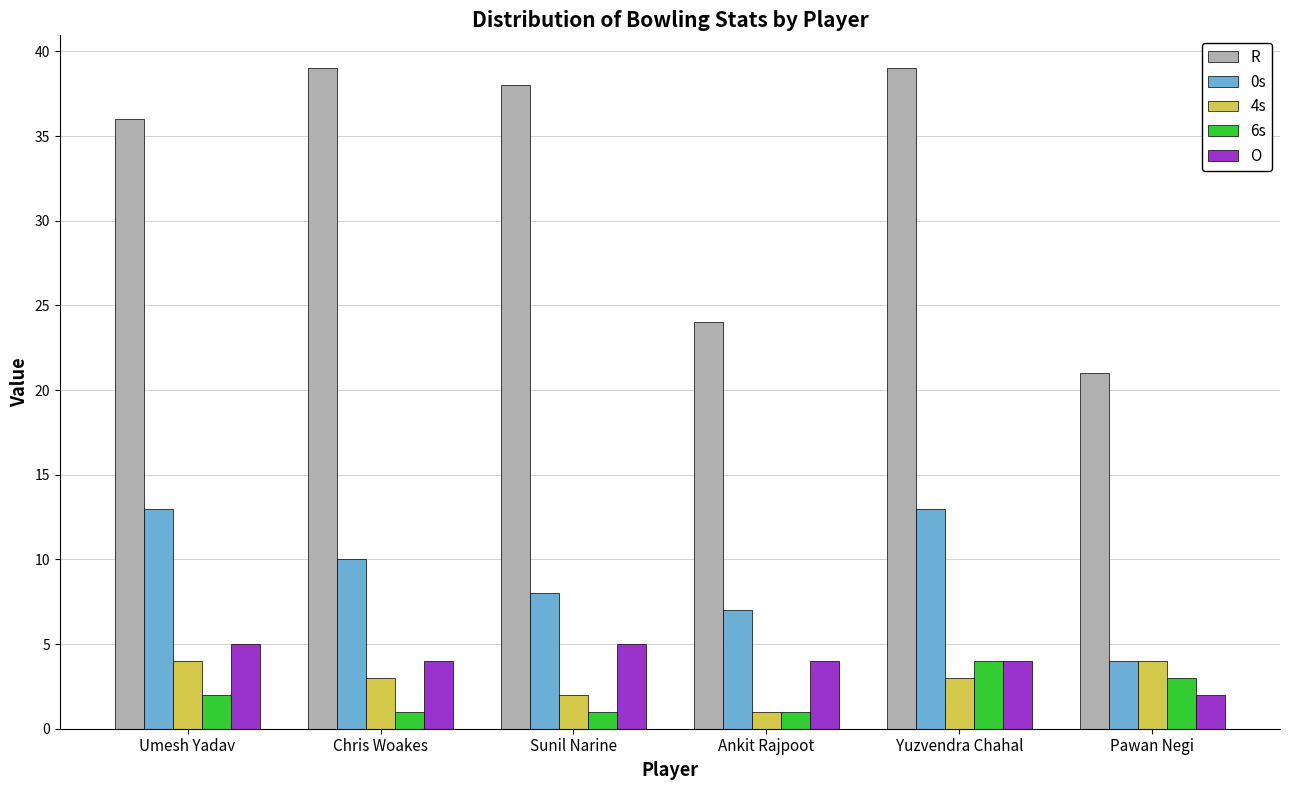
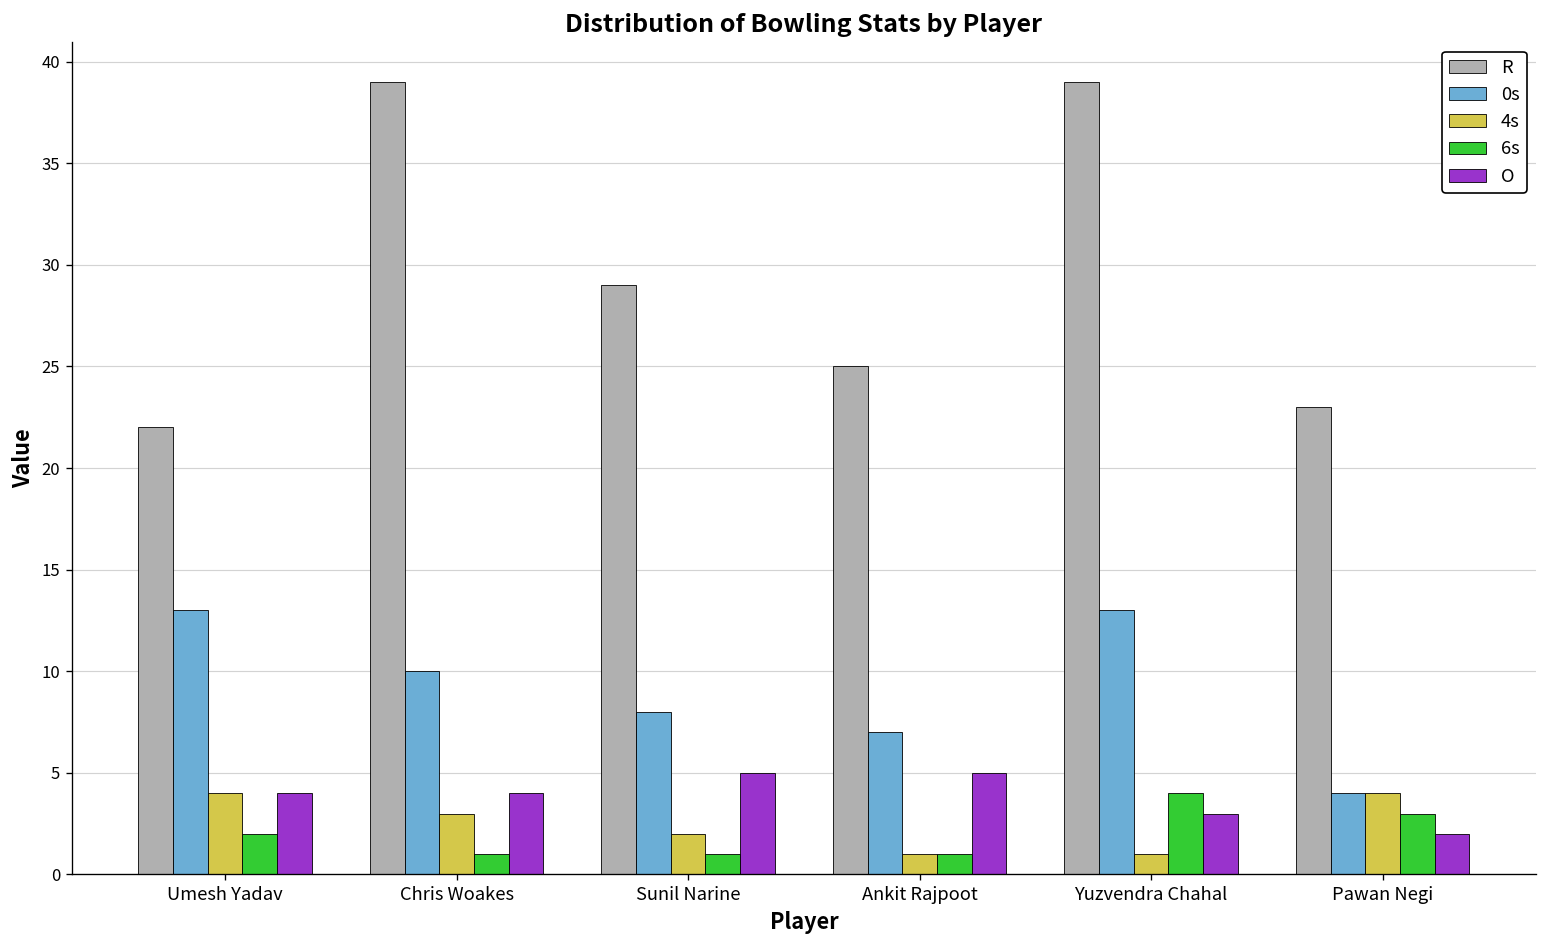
R, Umesh Yadav: 36 -> 22
O, Umesh Yadav: 5 -> 4
R, Sunil Narine: 38 -> 29
R, Ankit Rajpoot: 24 -> 25
O, Ankit Rajpoot: 4 -> 5
4s, Yuzvendra Chahal: 3 -> 1
O, Yuzvendra Chahal: 4 -> 3
R, Pawan Negi: 21 -> 23
